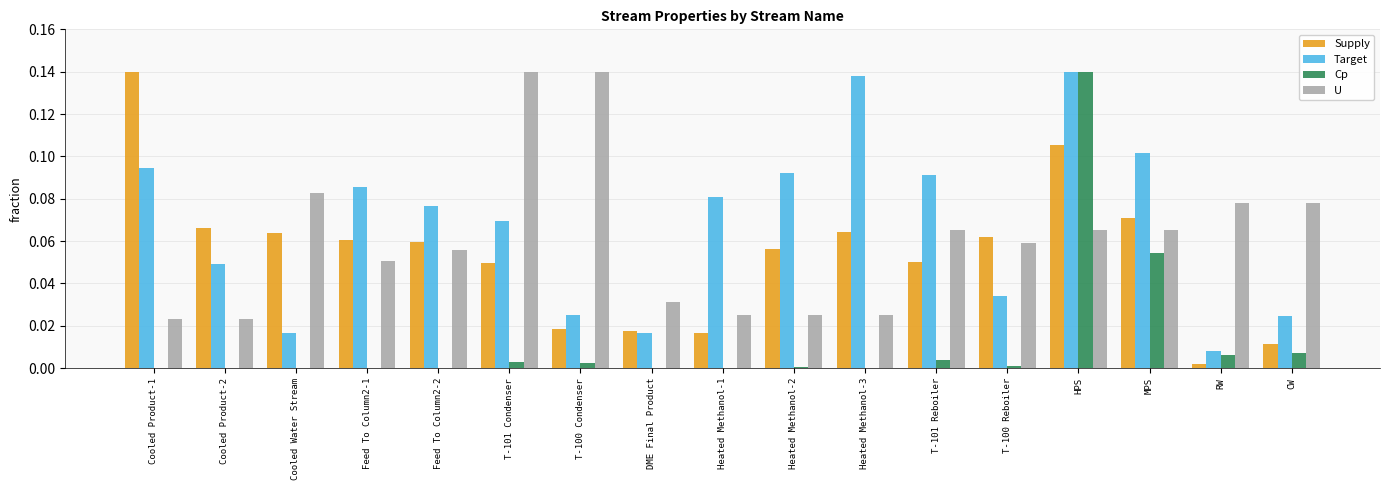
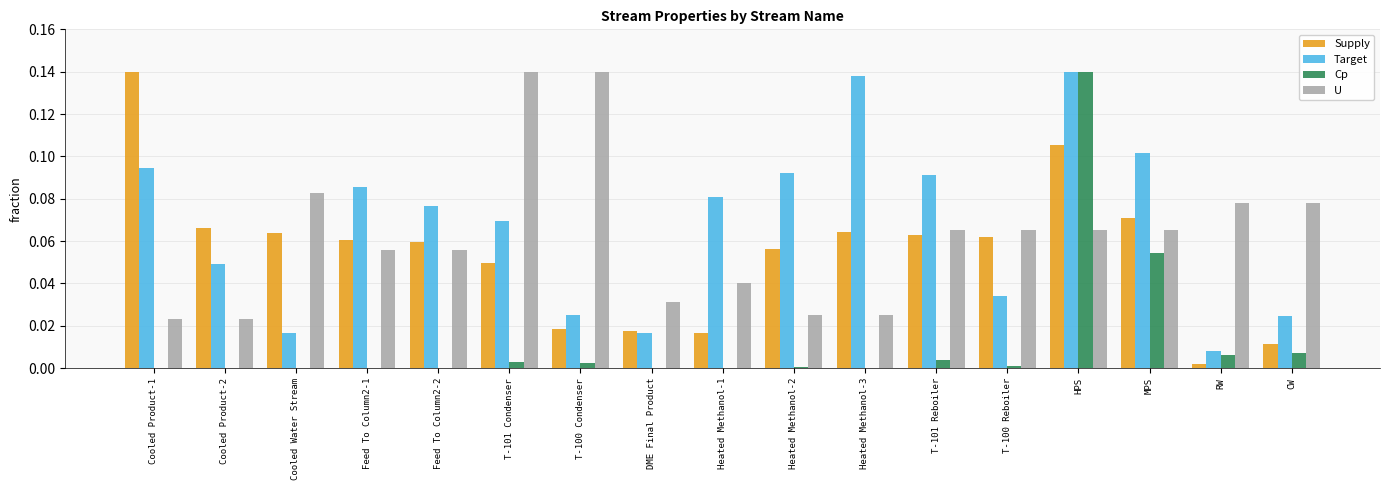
U, Feed To Column2-1: 0.051 -> 0.056
U, Heated Methanol-1: 0.025 -> 0.040
Supply, T-101 Reboiler: 0.050 -> 0.063
U, T-100 Reboiler: 0.059 -> 0.065
